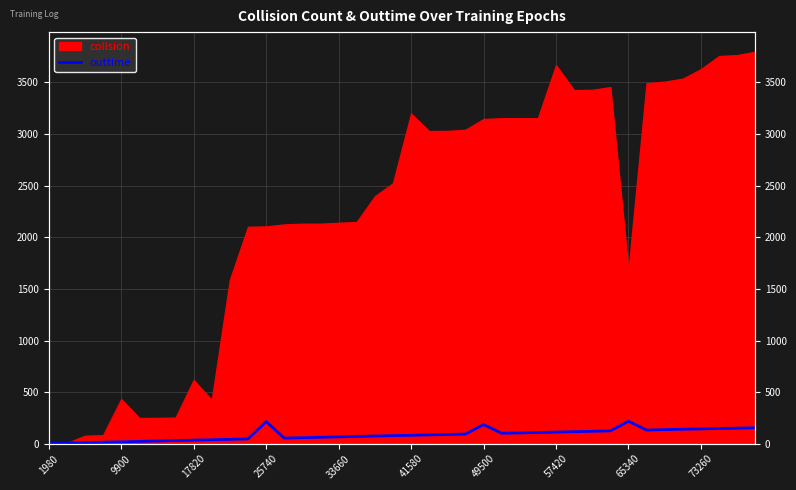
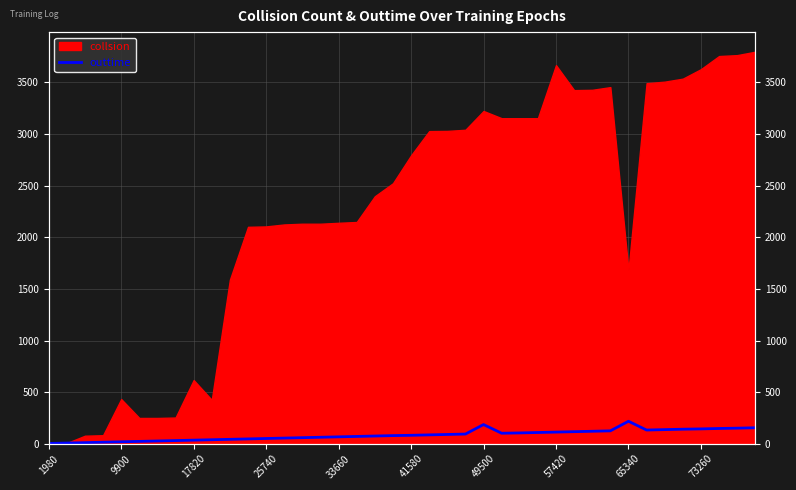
outtime, 25740: 220 -> 50
collsion, 41580: 3200 -> 2790
collsion, 49500: 3150 -> 3220
